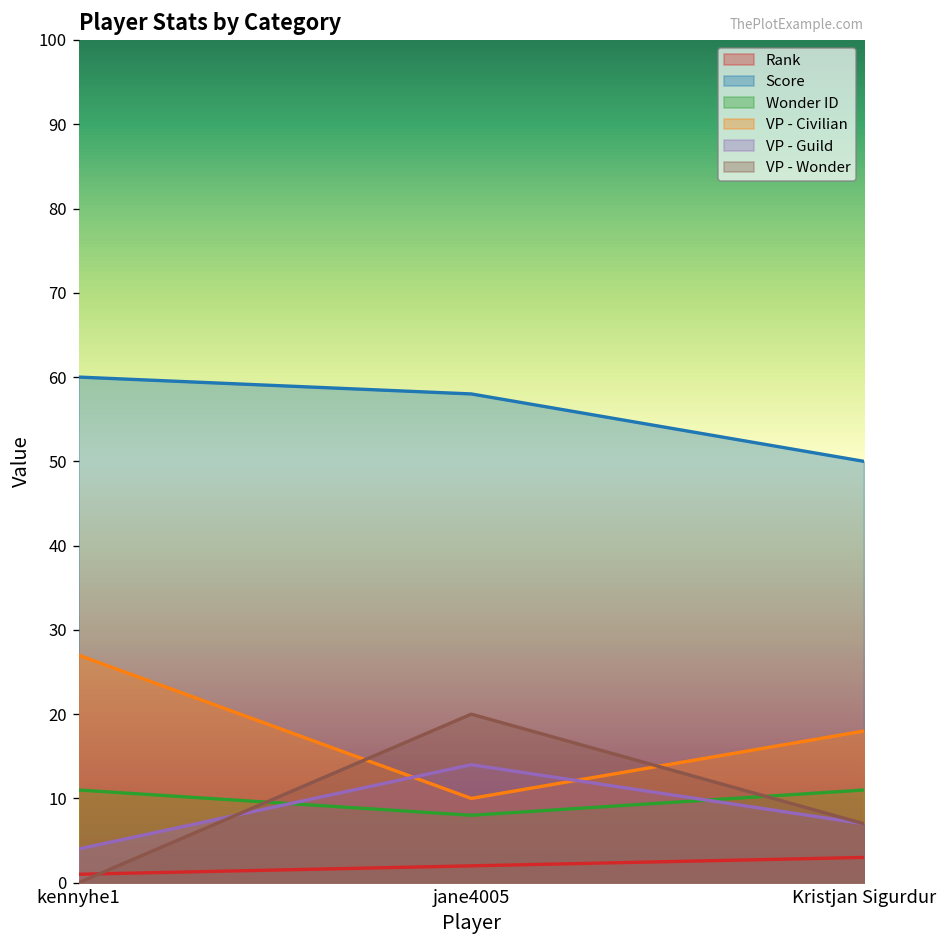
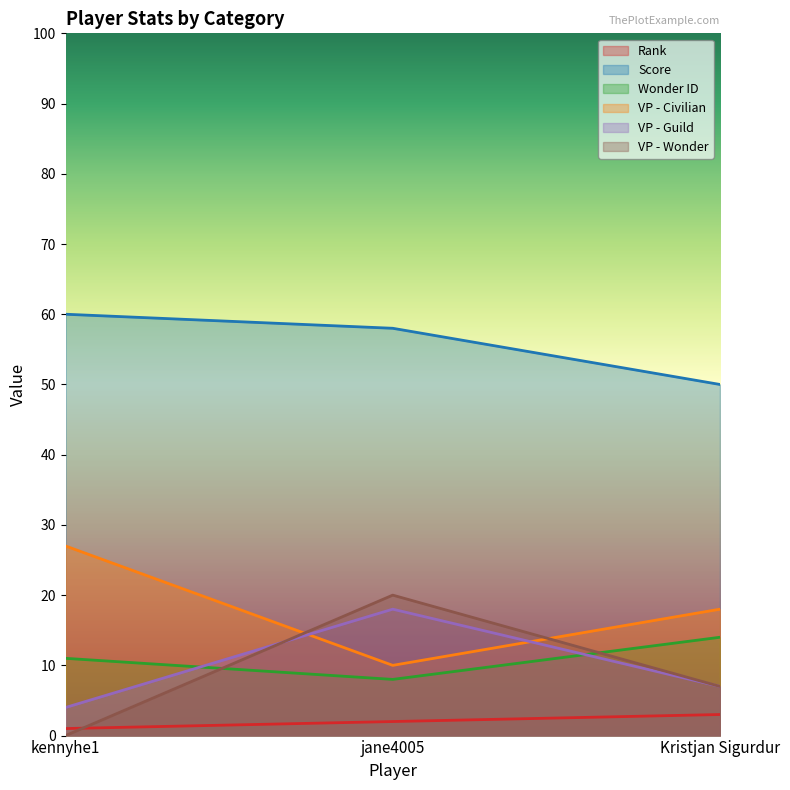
VP - Guild, jane4005: 14 -> 18
Wonder ID, Kristjan Sigurdur: 11 -> 14
